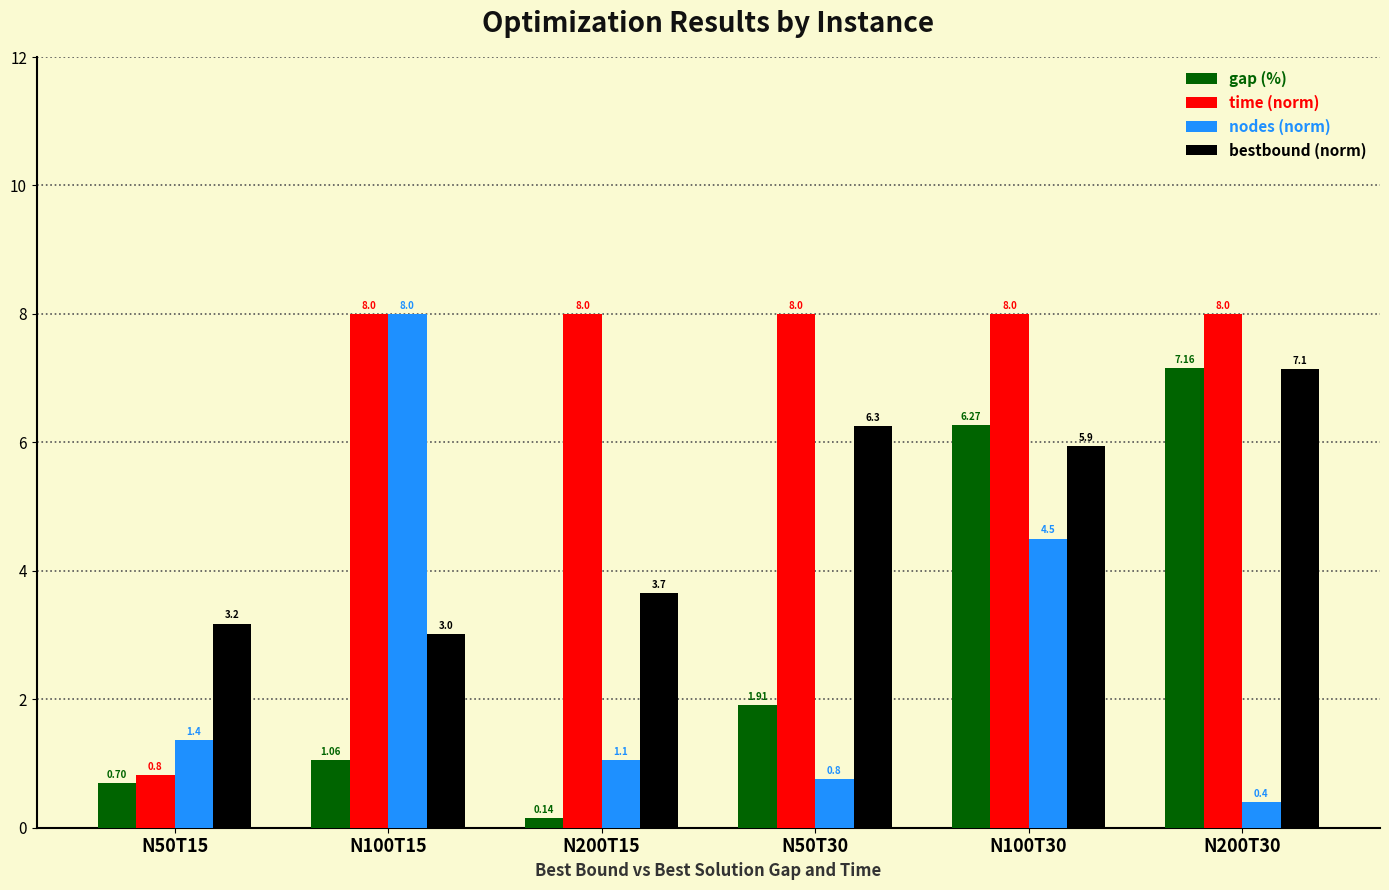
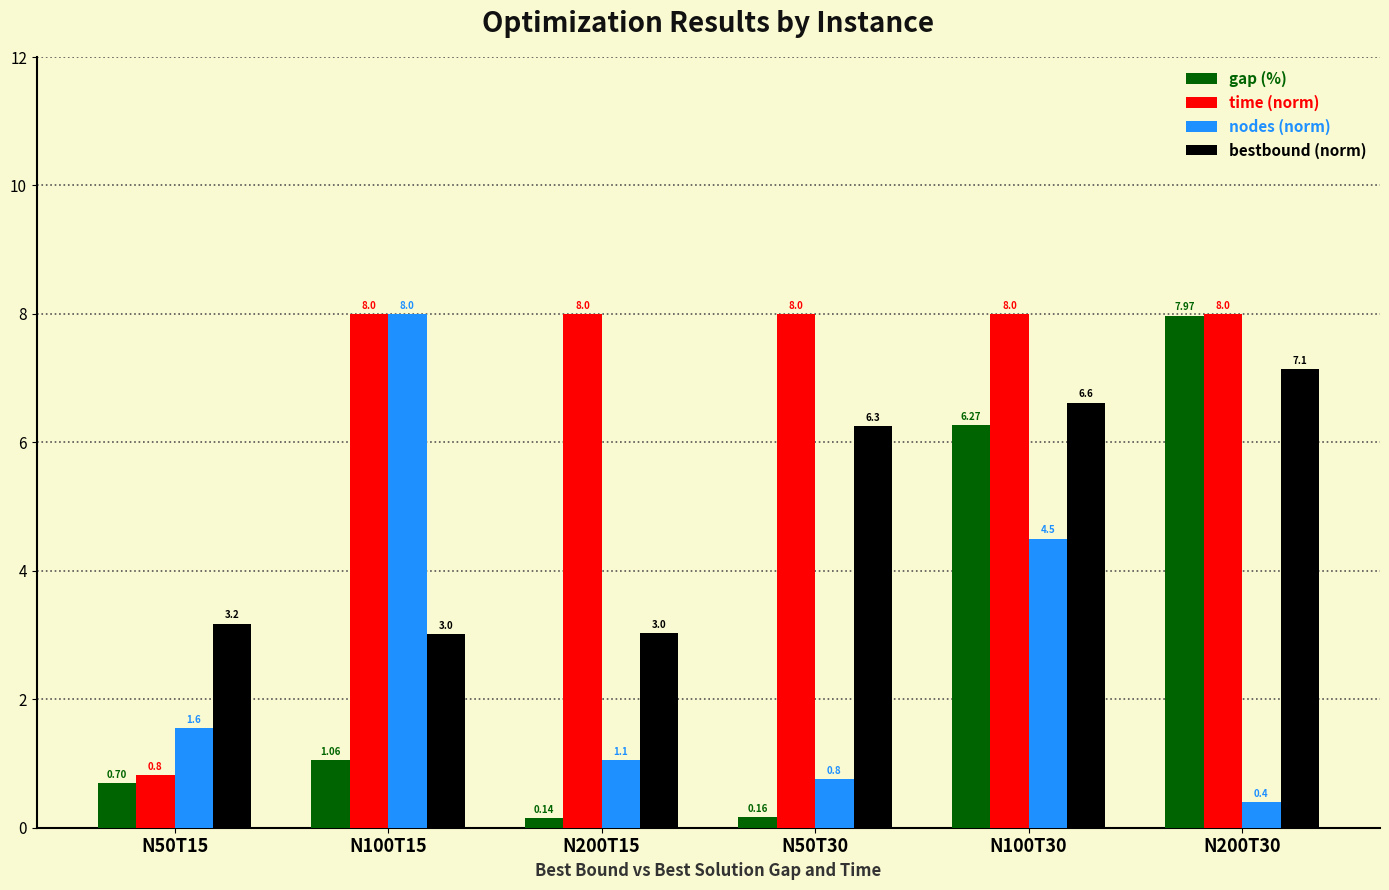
nodes (norm), N50T15: 1.4 -> 1.6
bestbound (norm), N200T15: 3.7 -> 3.0
gap (%), N50T30: 1.91 -> 0.16
bestbound (norm), N100T30: 5.9 -> 6.6
gap (%), N200T30: 7.16 -> 7.97
